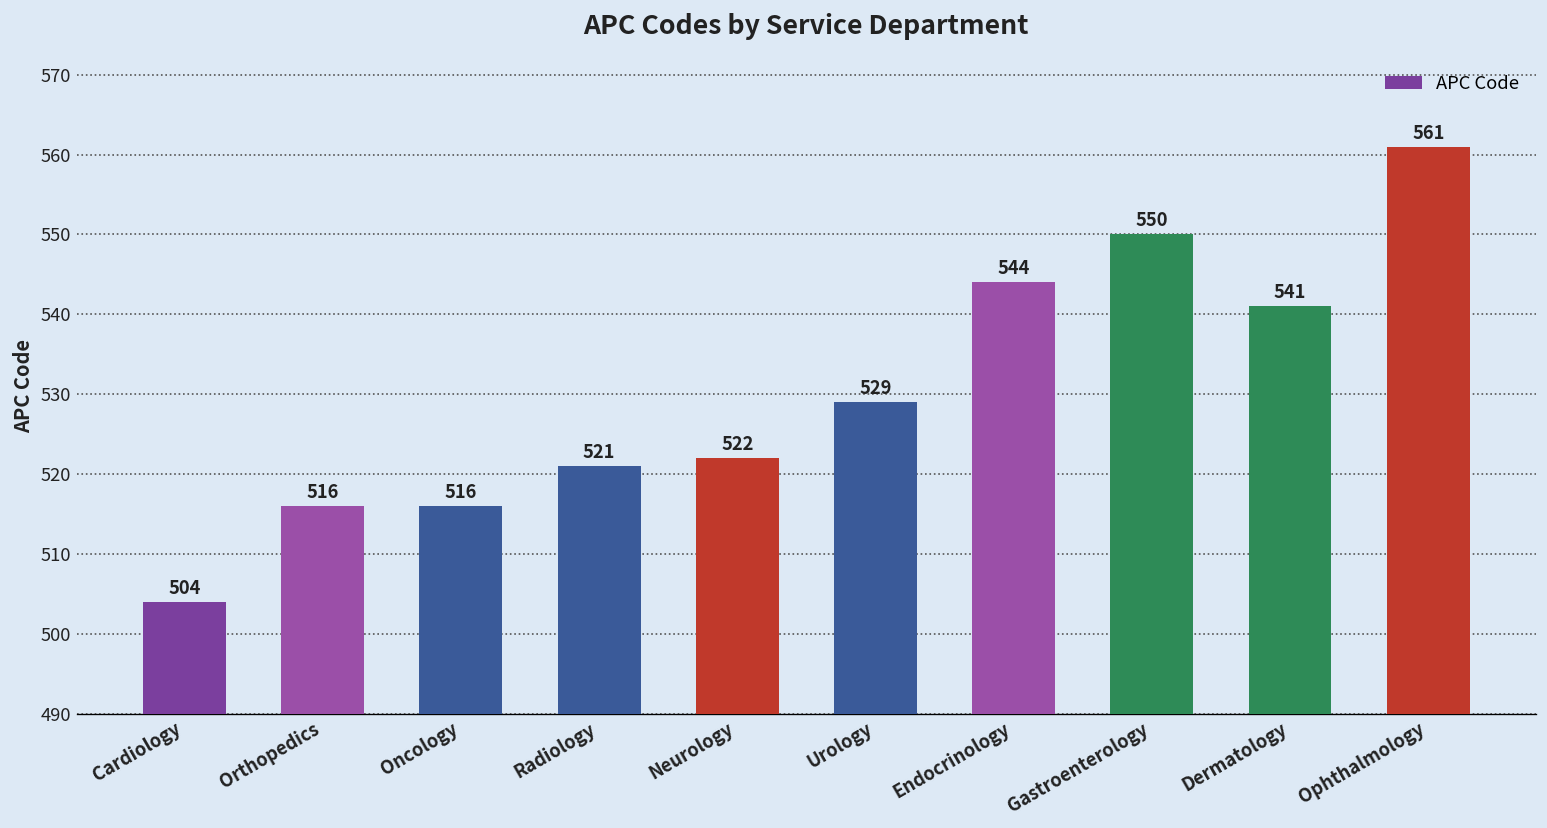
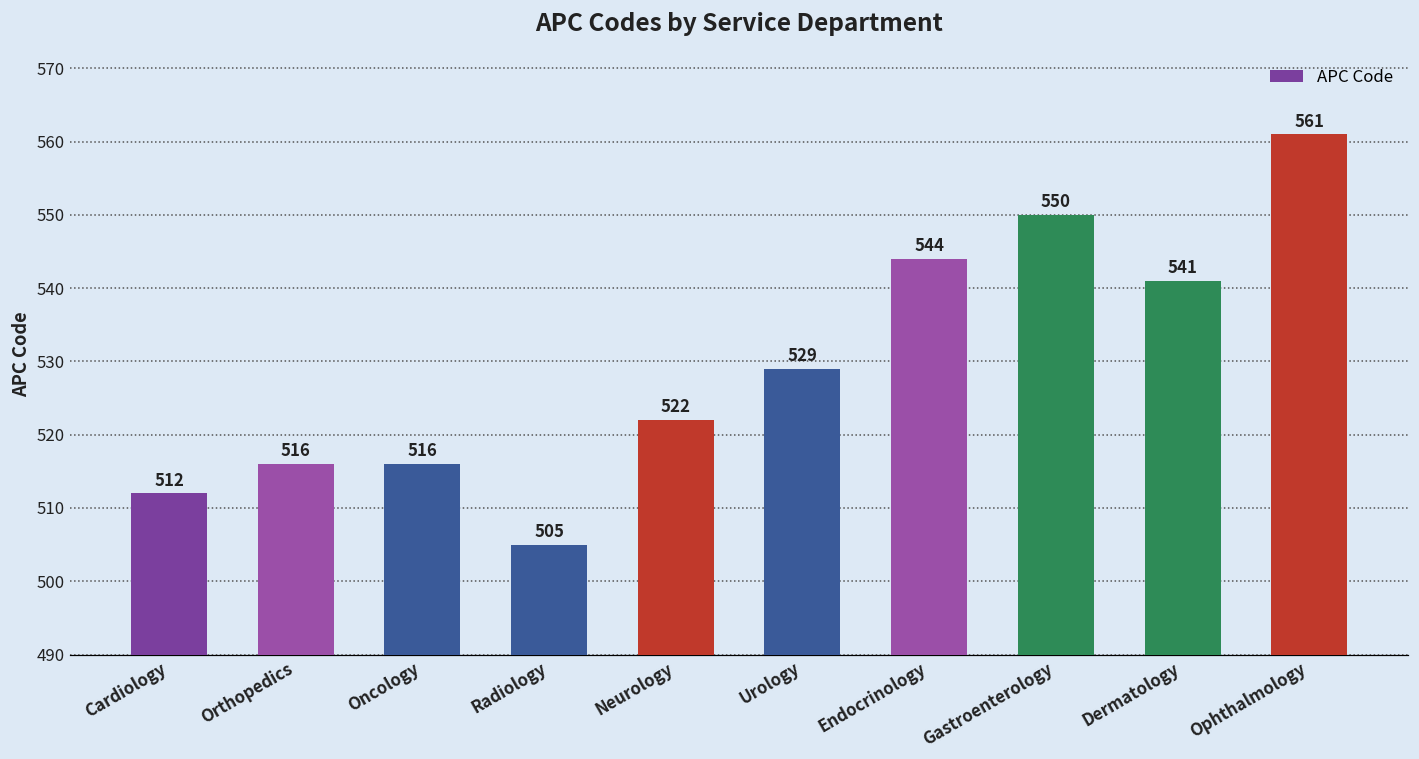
Cardiology: 504 -> 512
Radiology: 521 -> 505
